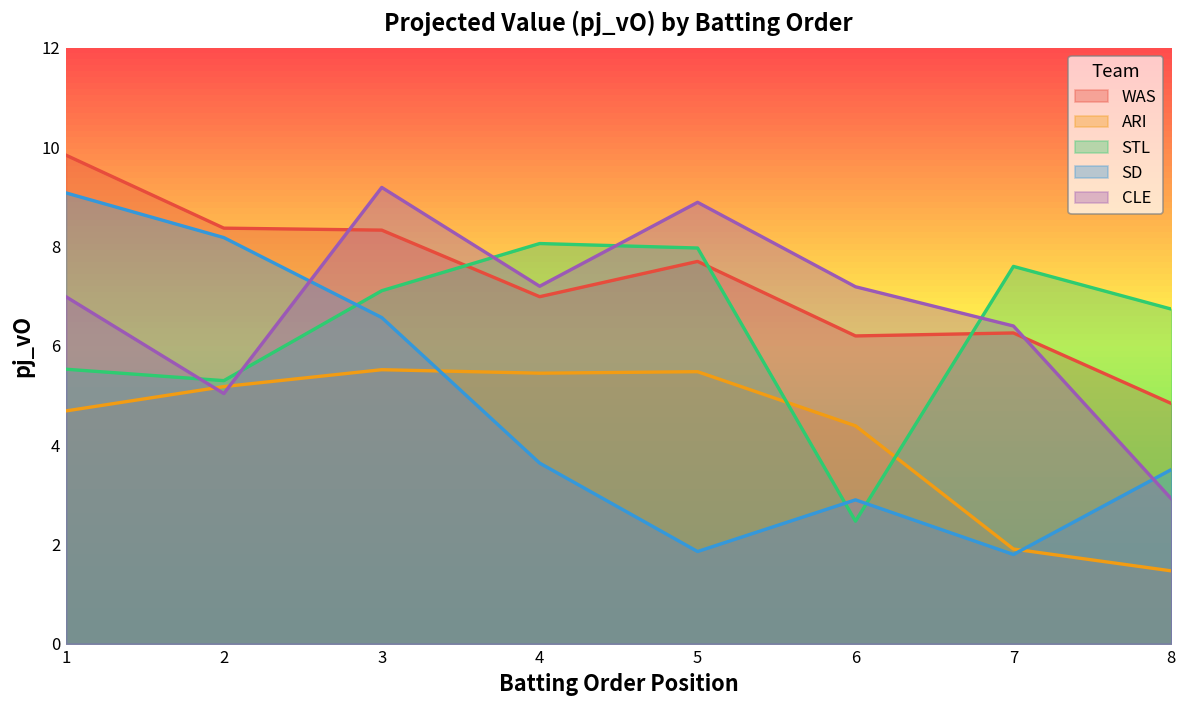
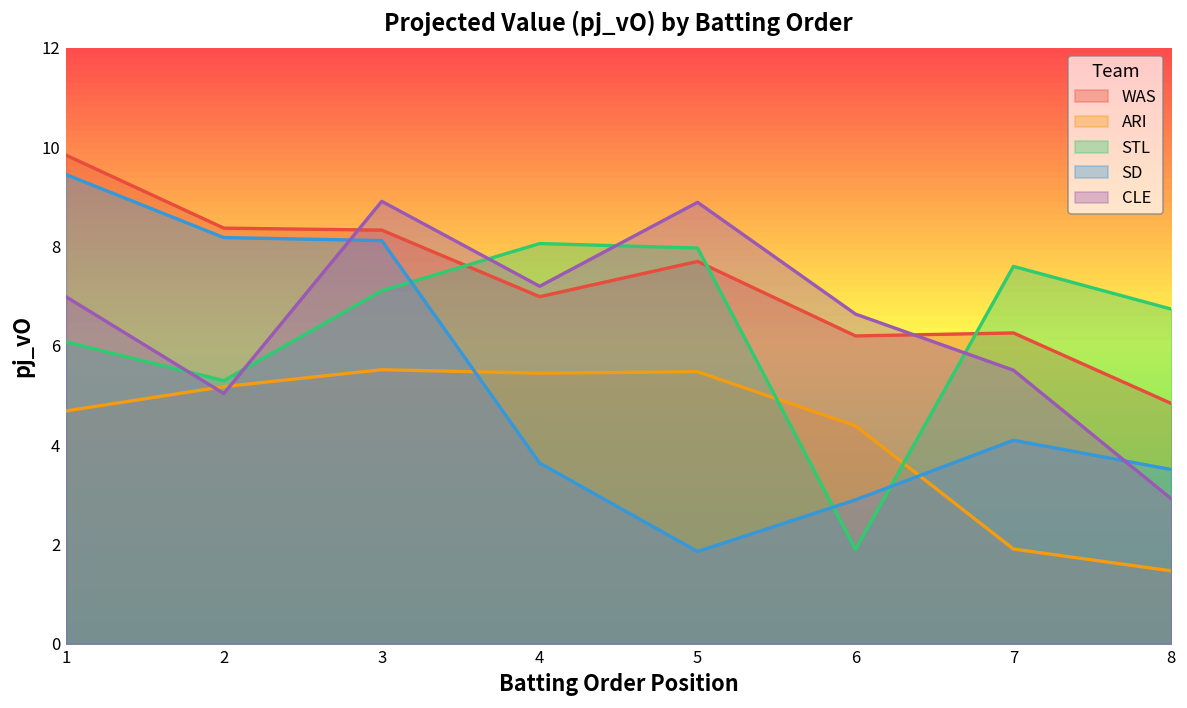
STL, 1: 5.5 -> 6.1
SD, 1: 9.1 -> 9.5
SD, 3: 6.6 -> 8.1
CLE, 3: 9.2 -> 8.9
STL, 6: 2.5 -> 1.9
CLE, 6: 7.2 -> 6.6
SD, 7: 1.8 -> 4.1
CLE, 7: 6.4 -> 5.5
